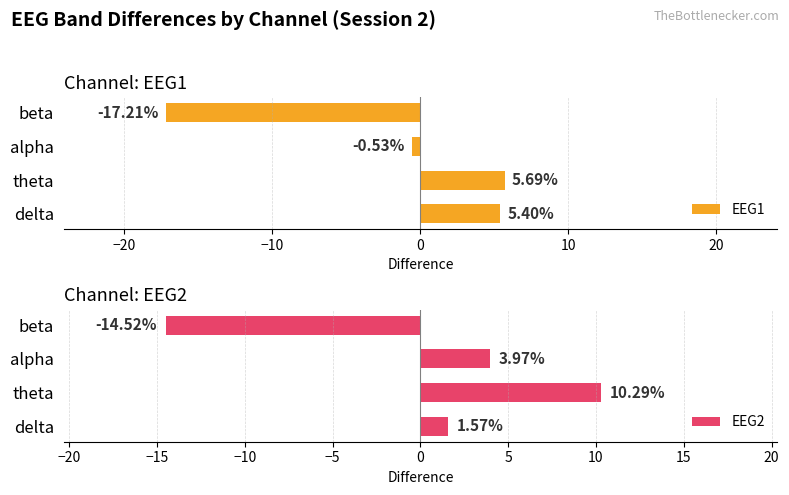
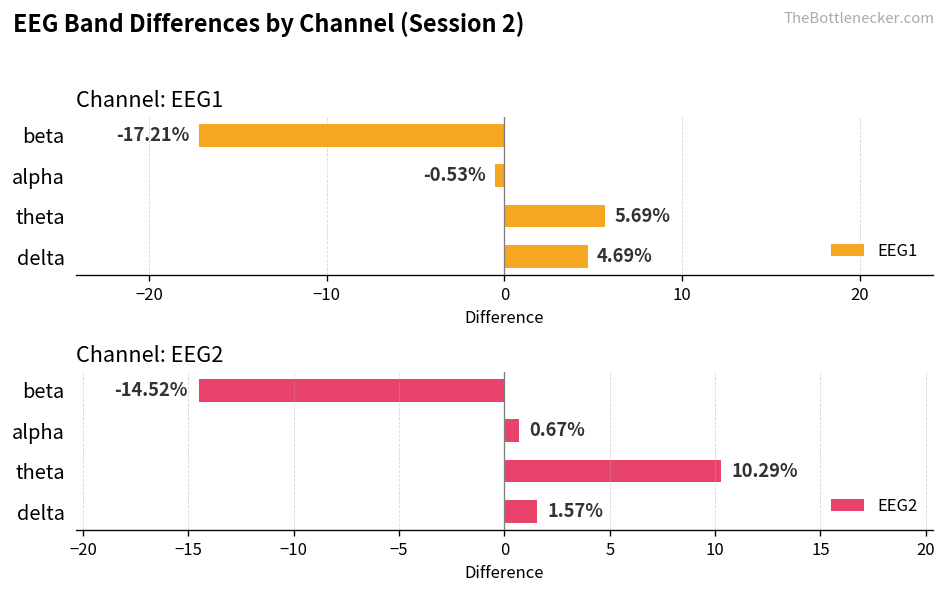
Channel: EEG1, delta: 5.40% -> 4.69%
Channel: EEG2, alpha: 3.97% -> 0.67%
